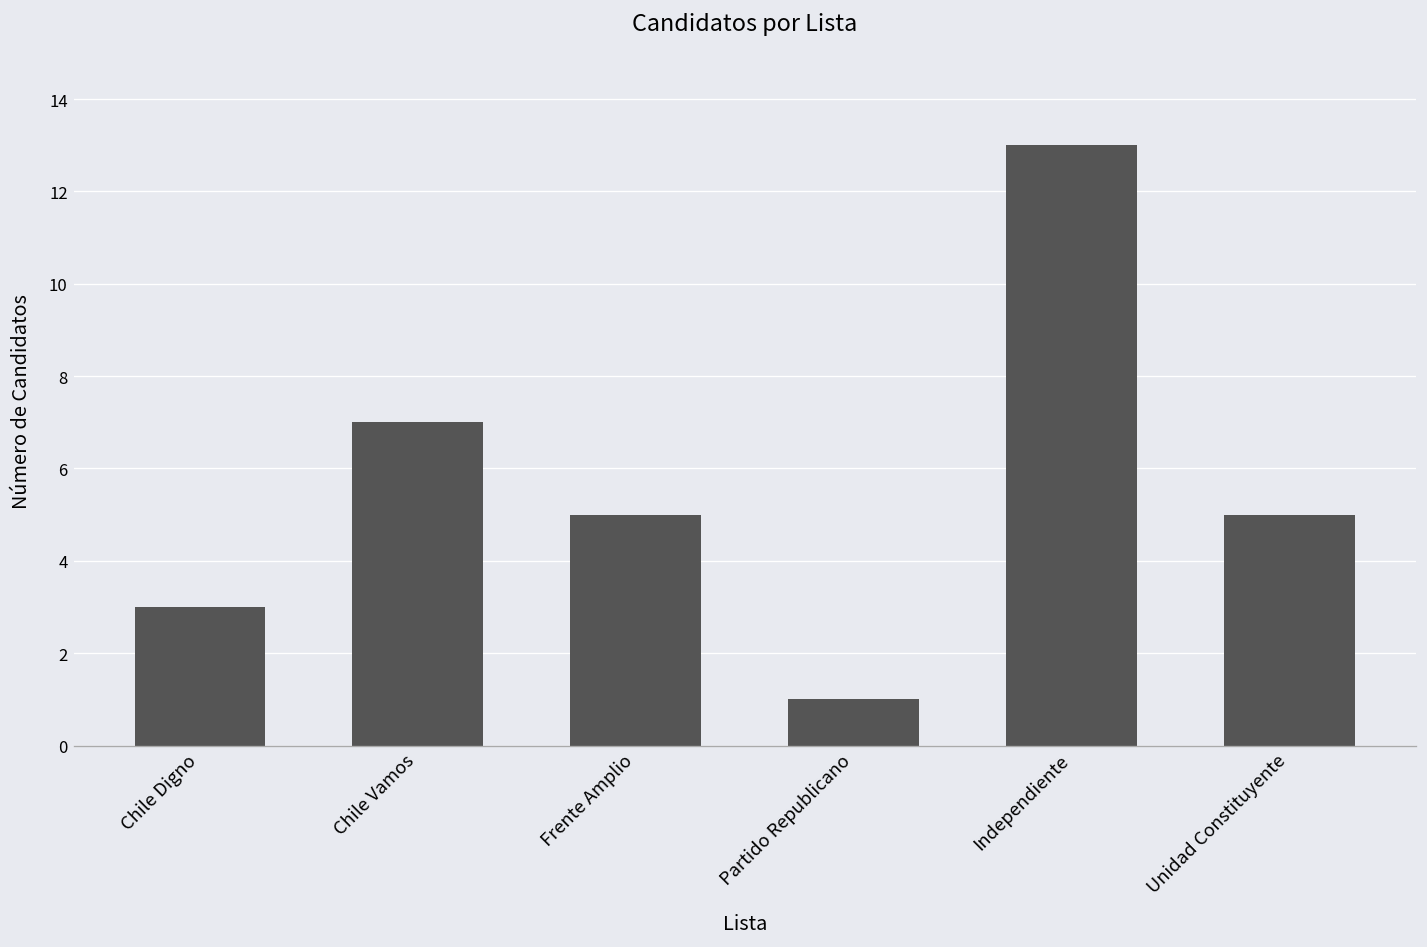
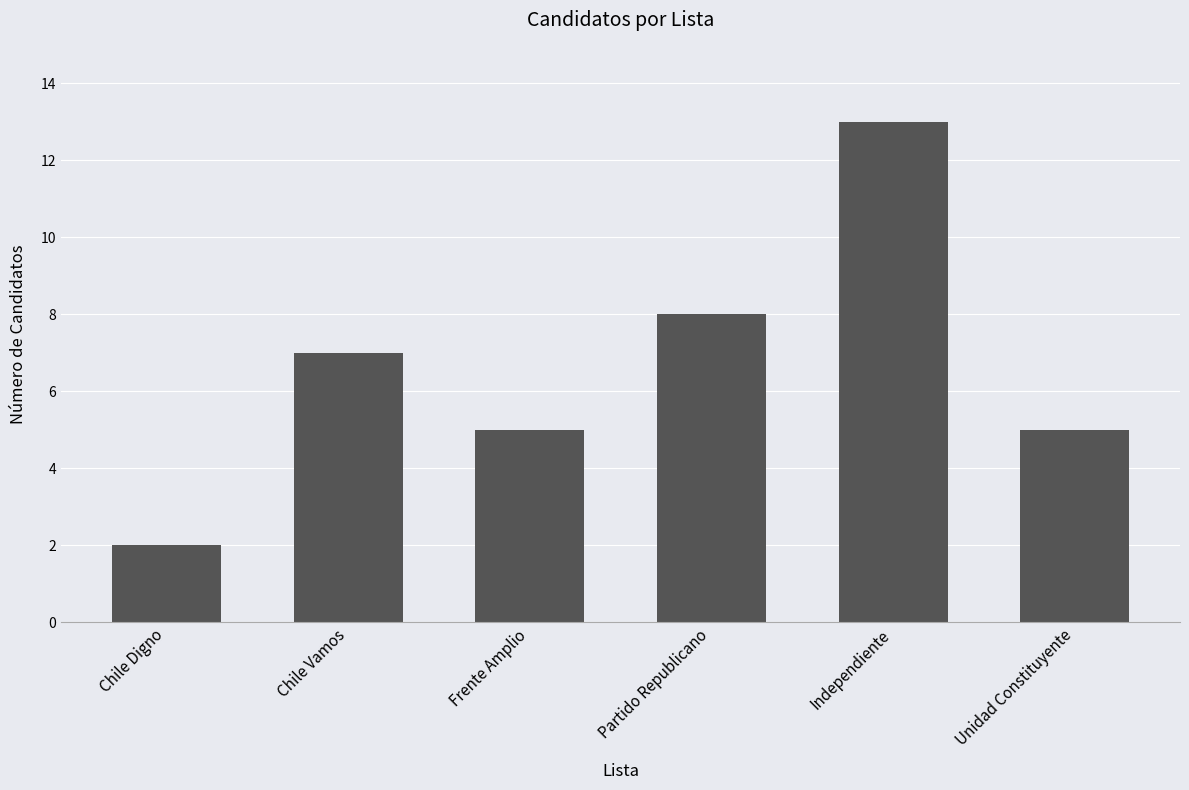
Chile Digno: 3 -> 2
Partido Republicano: 1 -> 8
